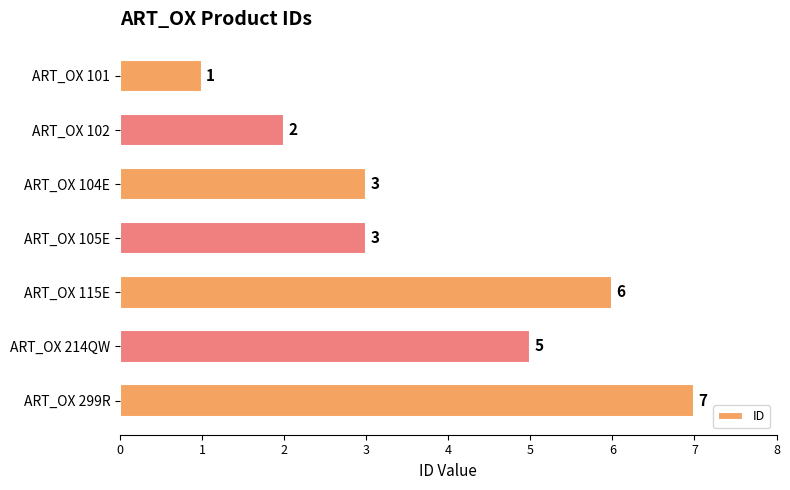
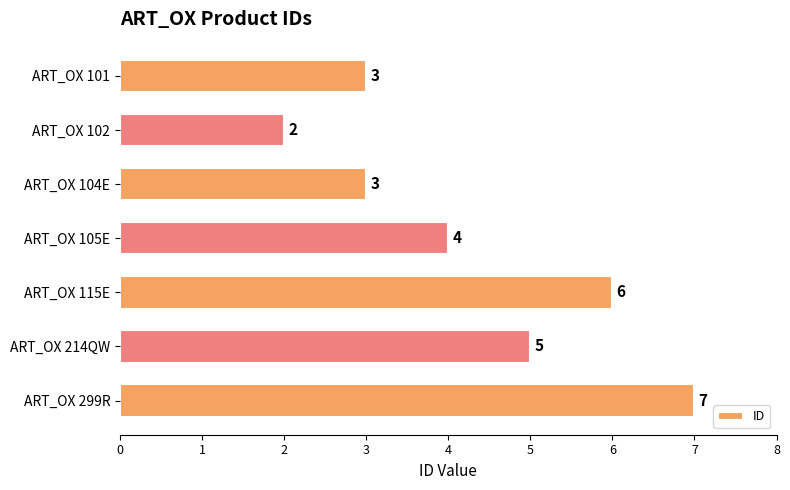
ART_OX 101: 1 -> 3
ART_OX 105E: 3 -> 4
